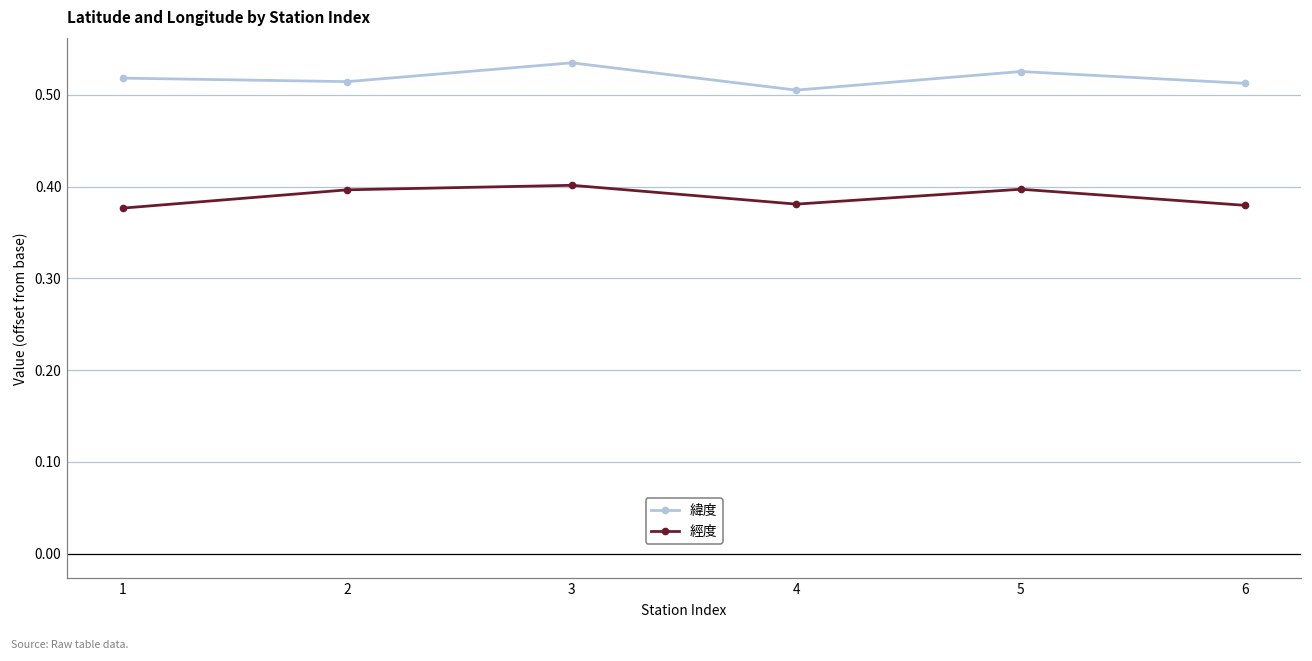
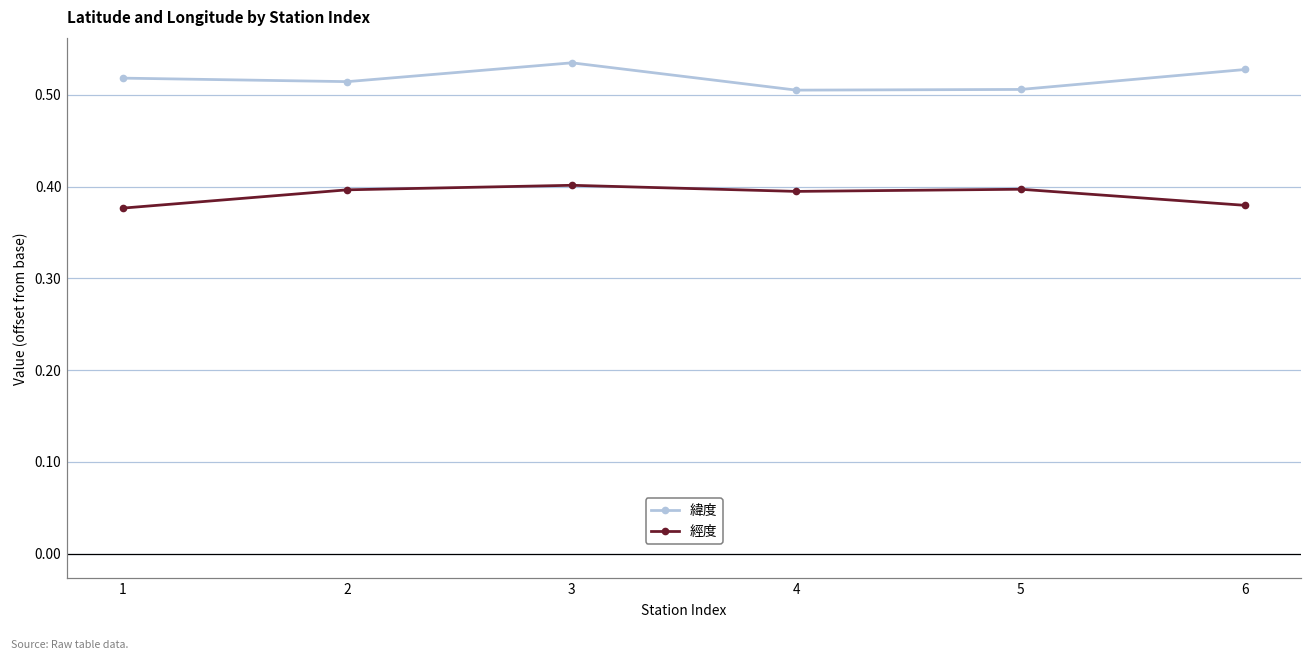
經度, 4: 0.38 -> 0.39
緯度, 5: 0.53 -> 0.51
緯度, 6: 0.51 -> 0.53
